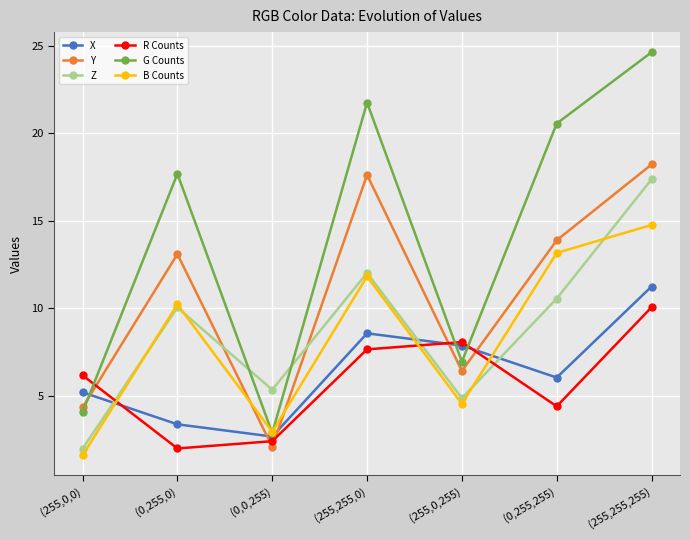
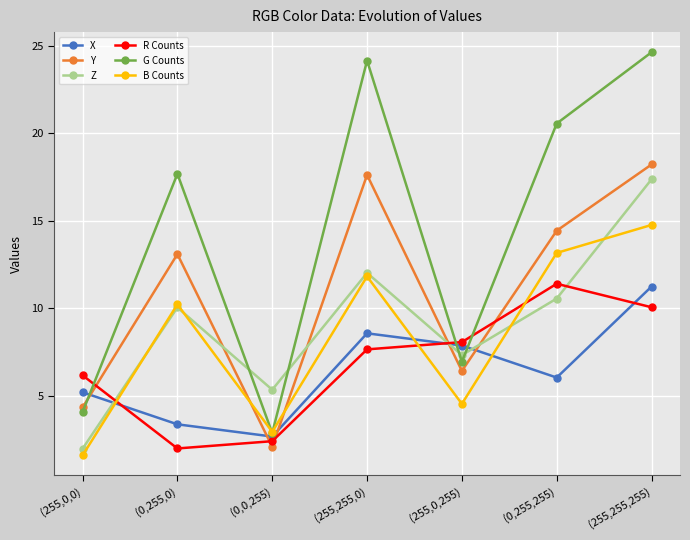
G Counts, (255,255,0): 21.8 -> 24.2
Z, (255,0,255): 4.9 -> 7.3
Y, (0,255,255): 13.9 -> 14.4
R Counts, (0,255,255): 4.4 -> 11.4
